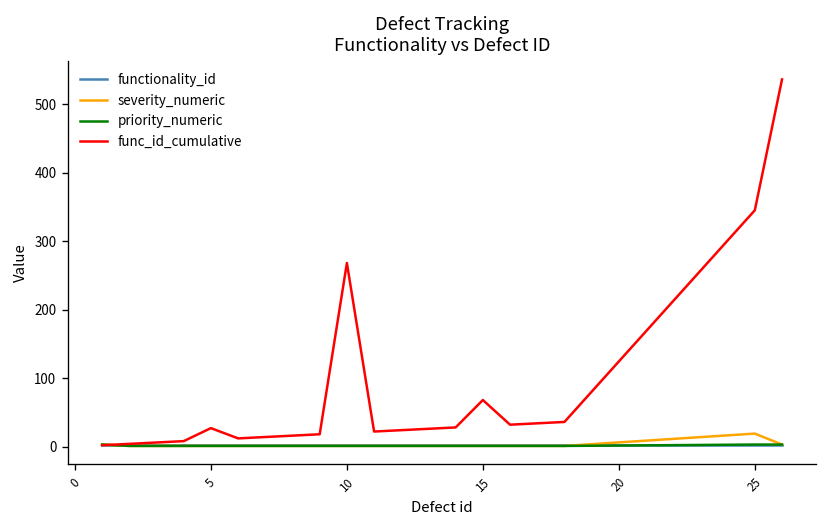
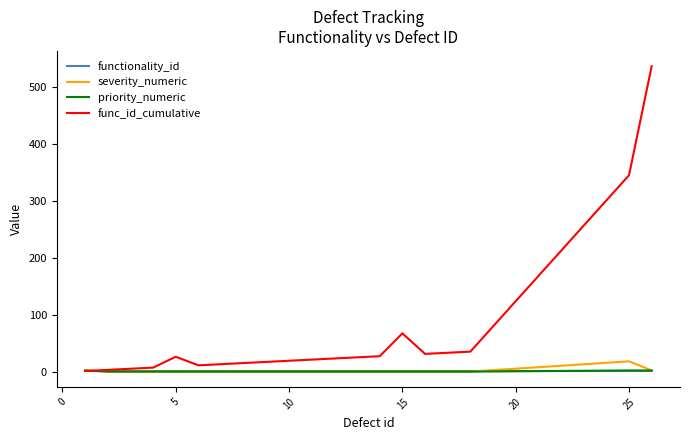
func_id_cumulative, 10: 270 -> 20
